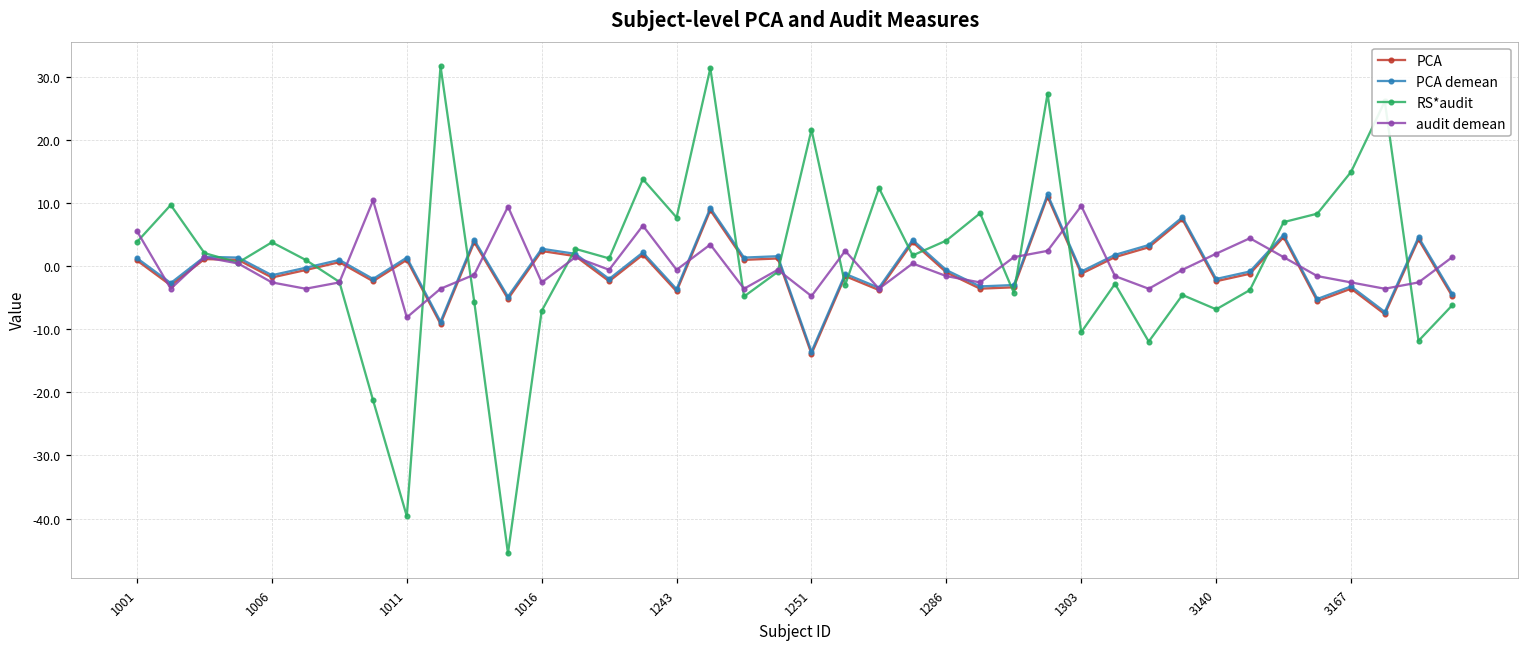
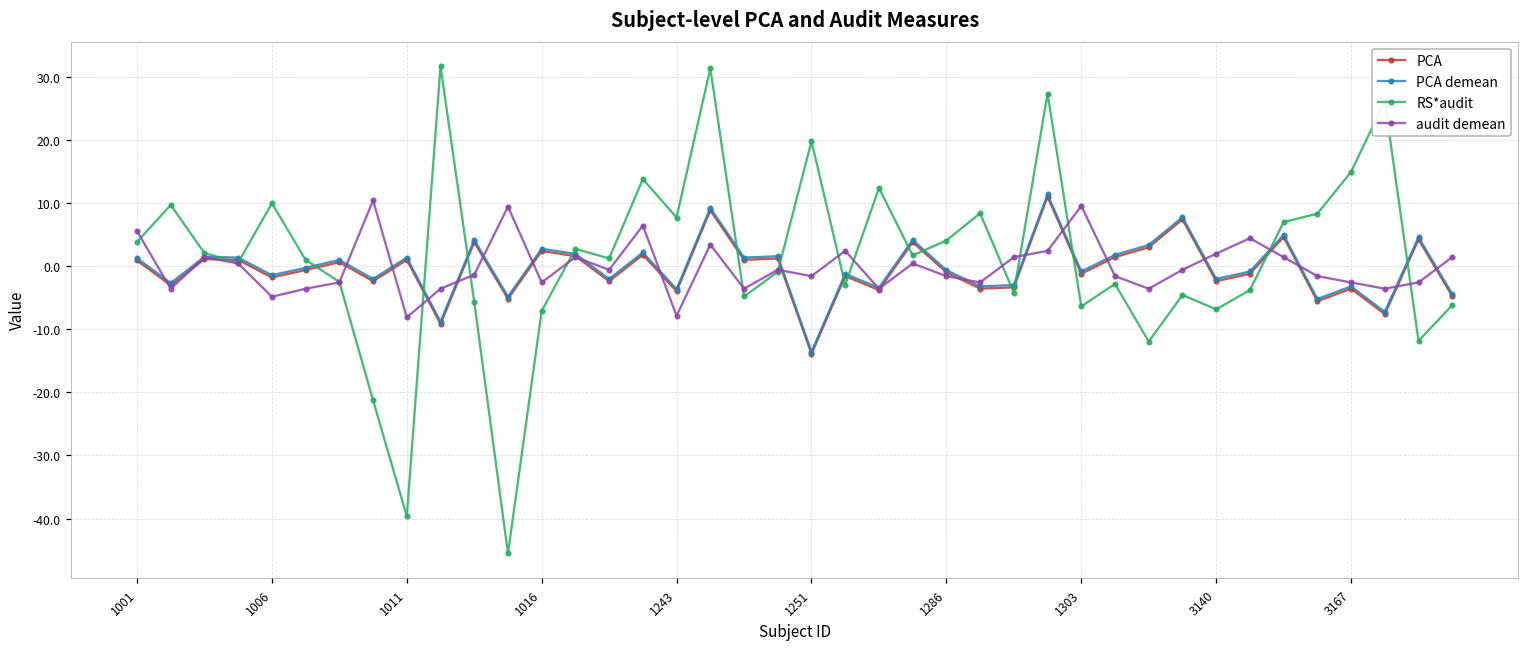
RS*audit, 1006: 4 -> 10
audit demean, 1006: -3 -> -5
audit demean, 1243: -1 -> -8
RS*audit, 1251: 22 -> 20
audit demean, 1251: -5 -> -2
RS*audit, 1303: -10 -> -6
